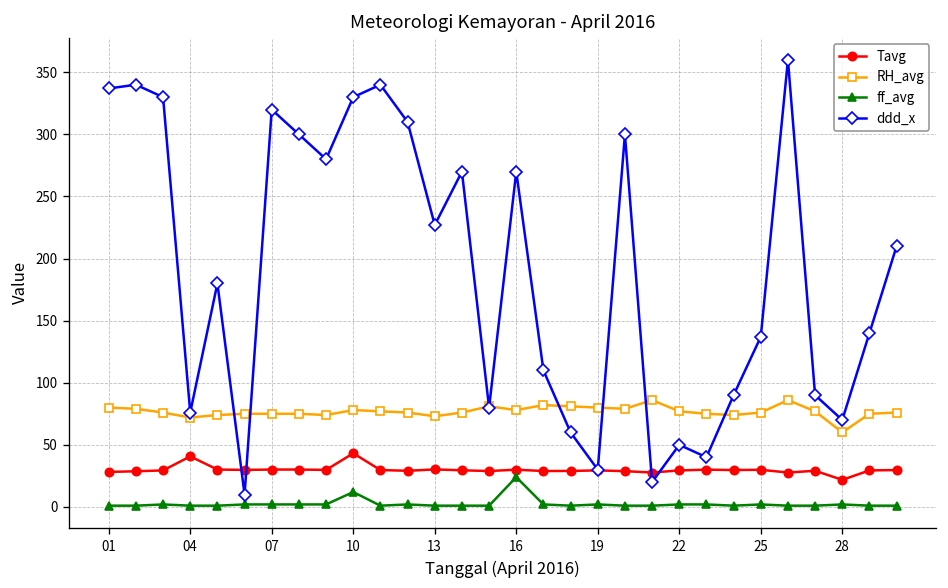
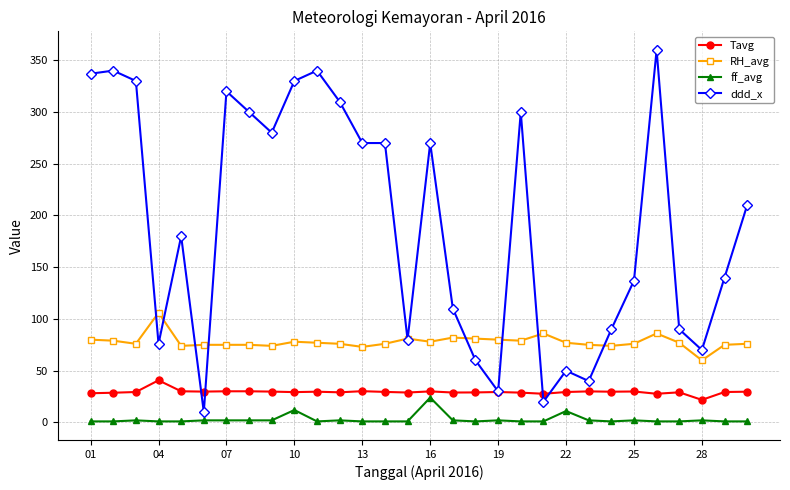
RH_avg, 04: 72 -> 106
Tavg, 10: 43 -> 29
ddd_x, 13: 227 -> 270
ff_avg, 22: 2 -> 11
